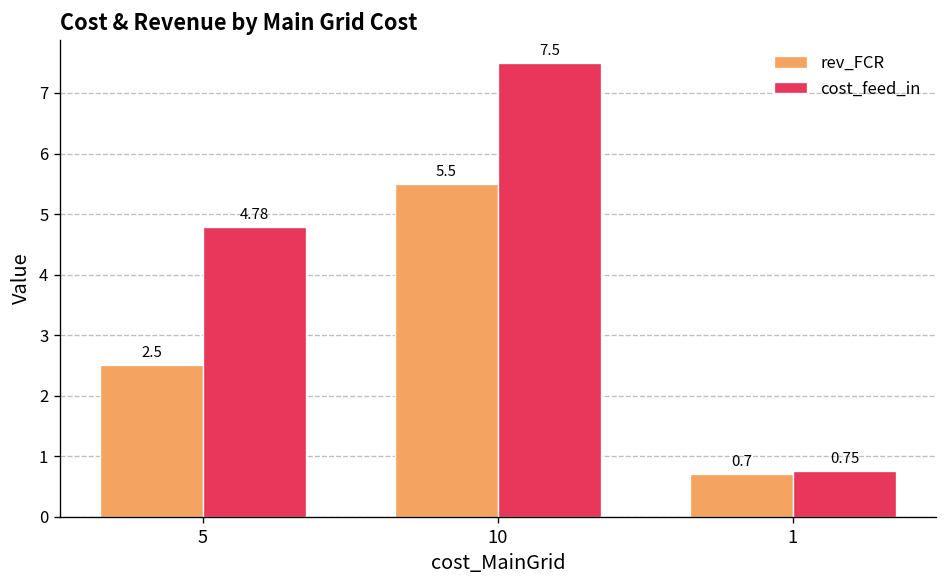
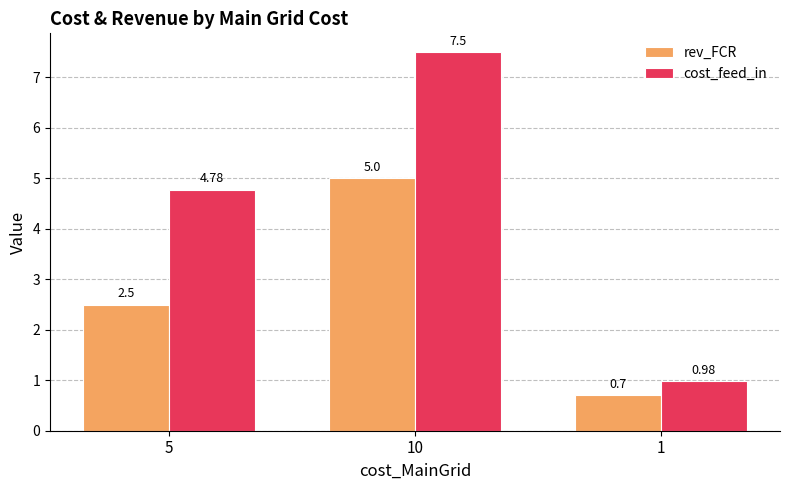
rev_FCR, 10: 5.5 -> 5.0
cost_feed_in, 1: 0.75 -> 0.98
